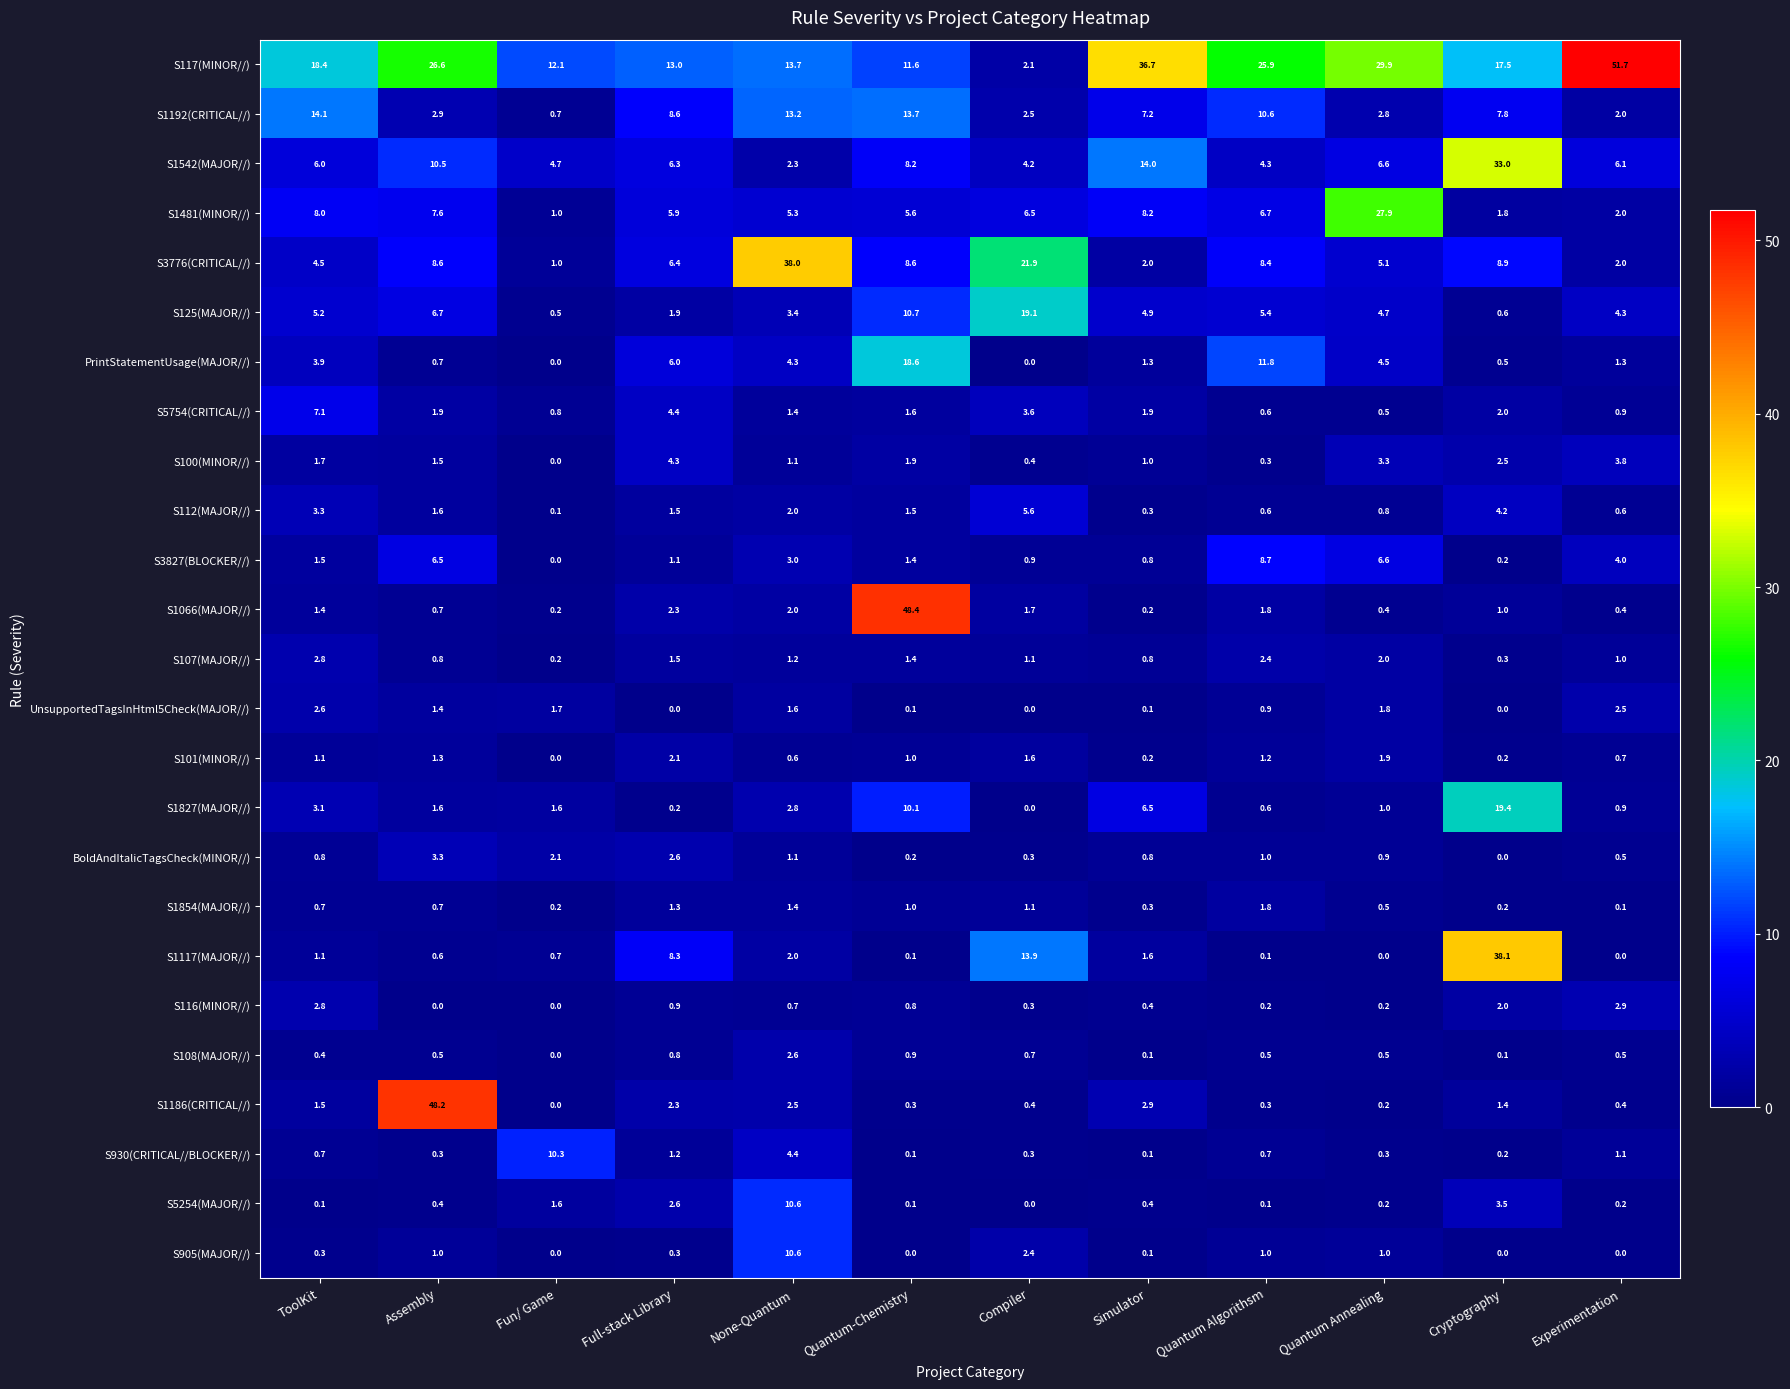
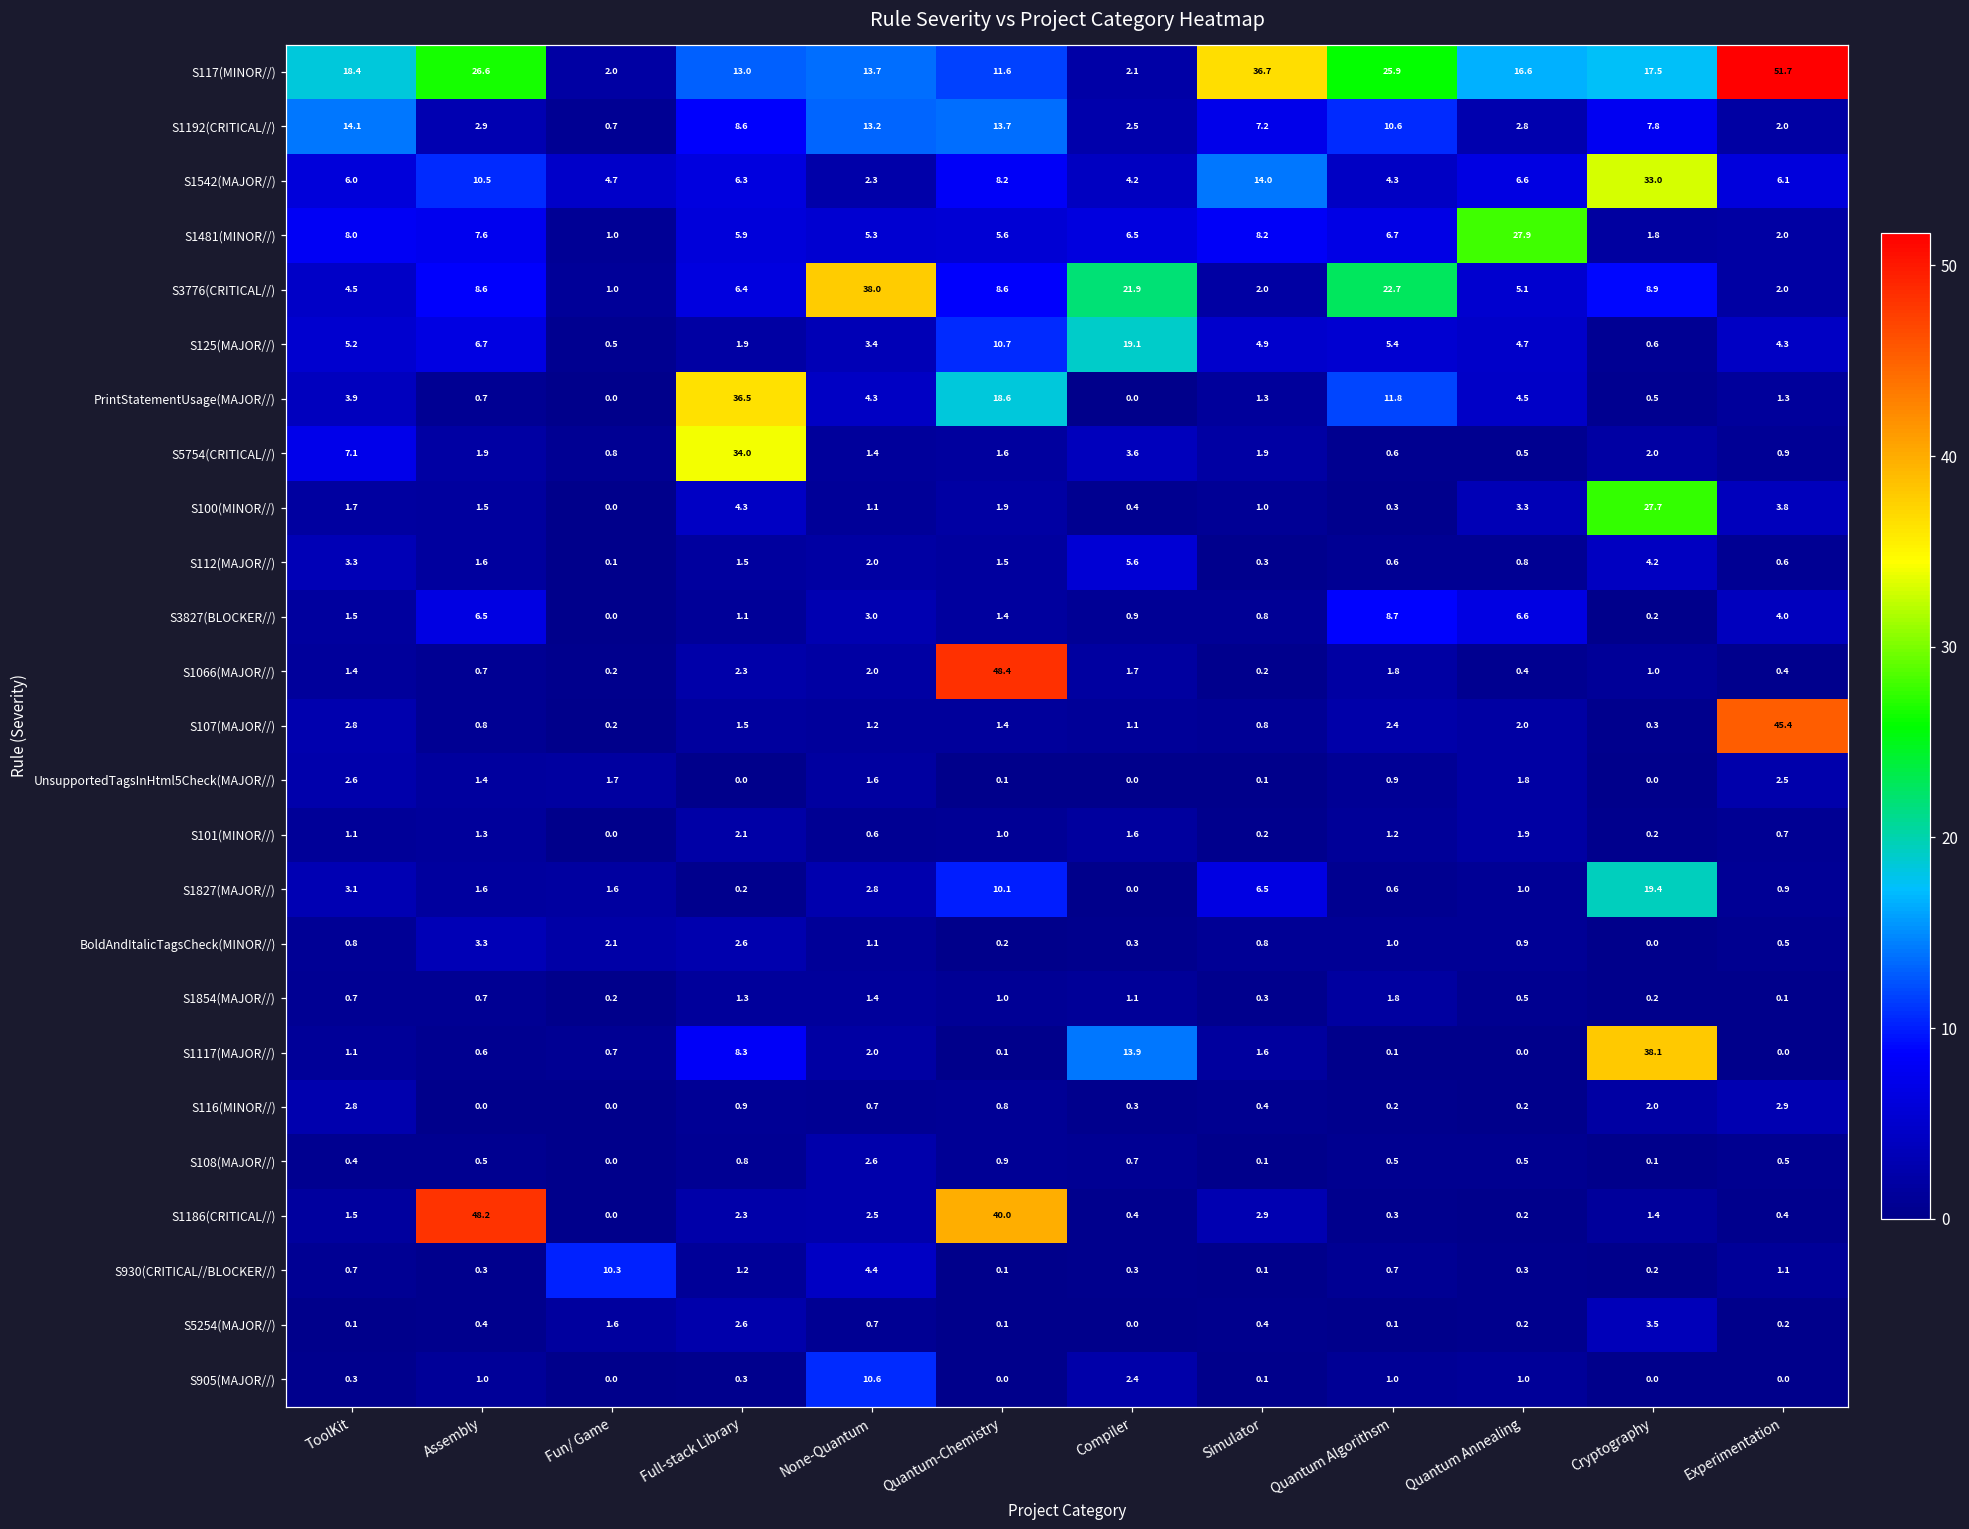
S117(MINOR//), Fun/ Game: 12.1 -> 2.0
S117(MINOR//), Quantum Annealing: 29.9 -> 16.6
S3776(CRITICAL//), Quantum Algorithsm: 8.4 -> 22.7
PrintStatementUsage(MAJOR//), Full-stack Library: 6.0 -> 36.5
S5754(CRITICAL//), Full-stack Library: 4.4 -> 34.0
S100(MINOR//), Cryptography: 2.5 -> 27.7
S107(MAJOR//), Experimentation: 1.0 -> 45.4
S1186(CRITICAL//), Quantum-Chemistry: 0.3 -> 40.0
S5254(MAJOR//), None-Quantum: 10.6 -> 0.7
